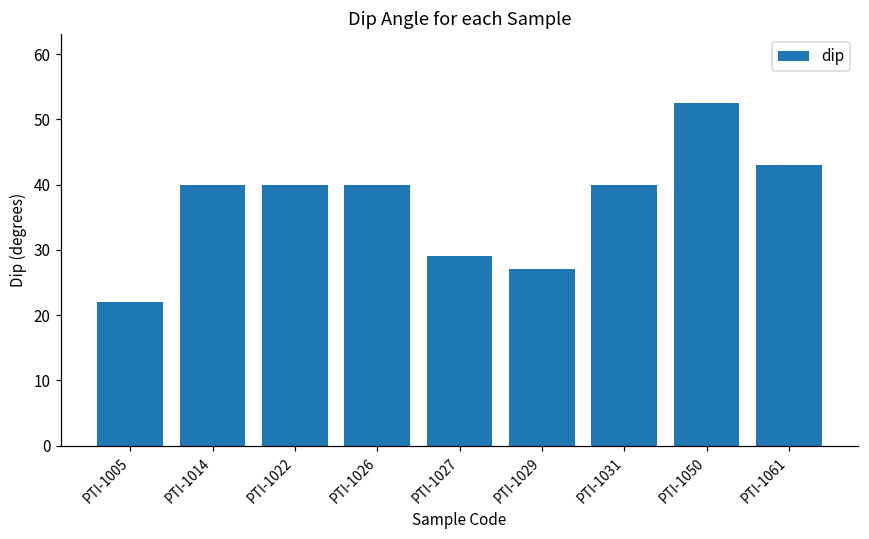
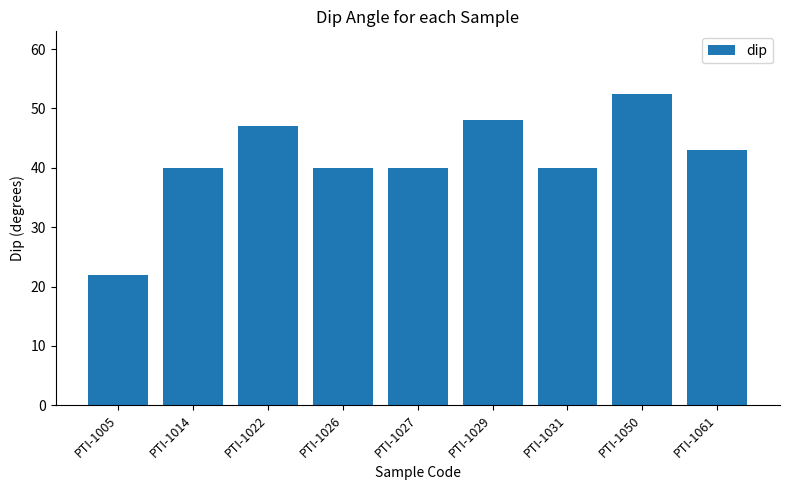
PTI-1022: 40 -> 47
PTI-1027: 29 -> 40
PTI-1029: 27 -> 48
